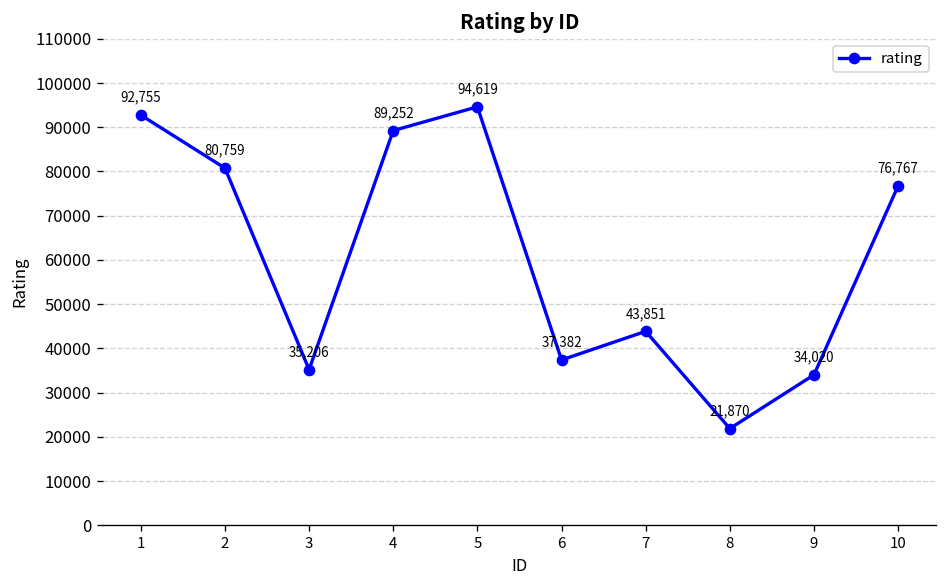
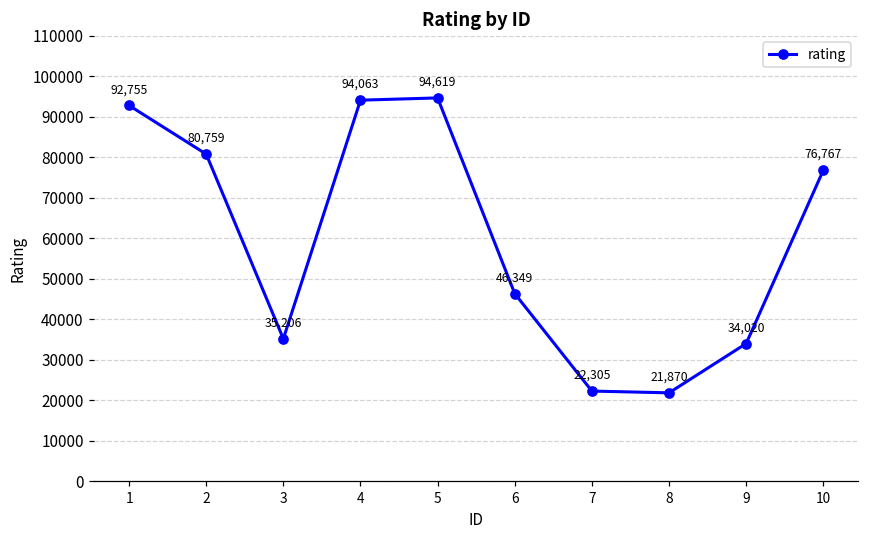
4: 89,252 -> 94,063
6: 37,382 -> 46,349
7: 43,851 -> 22,305
